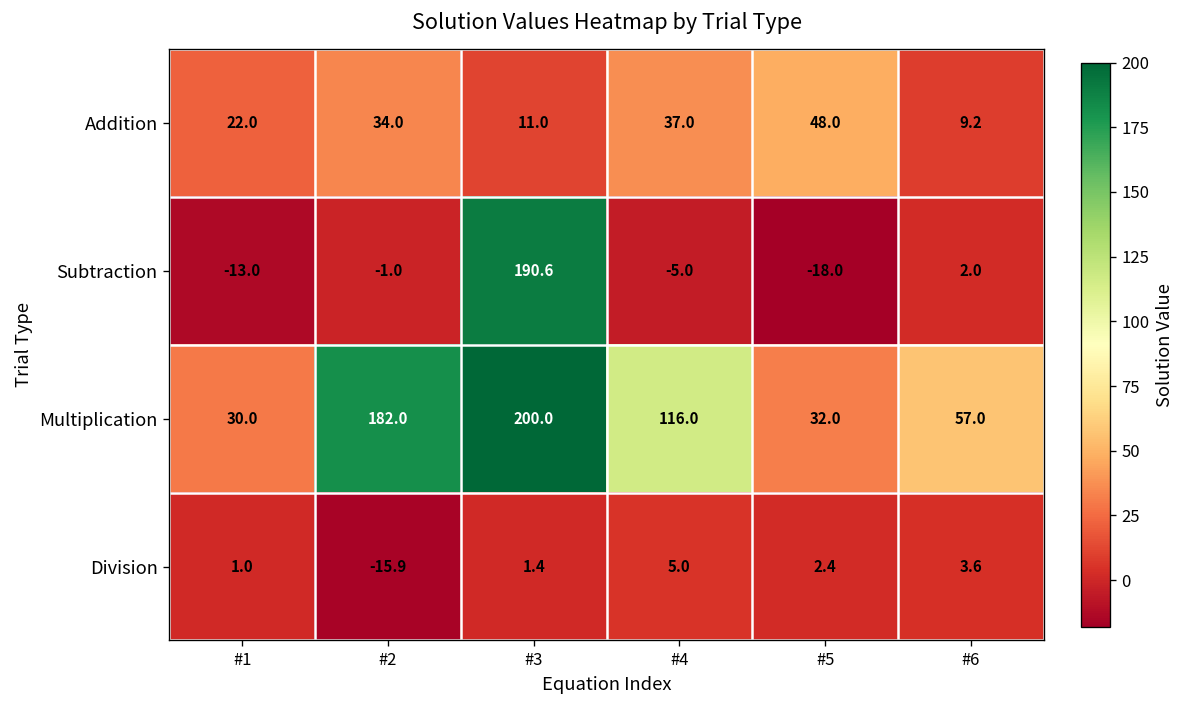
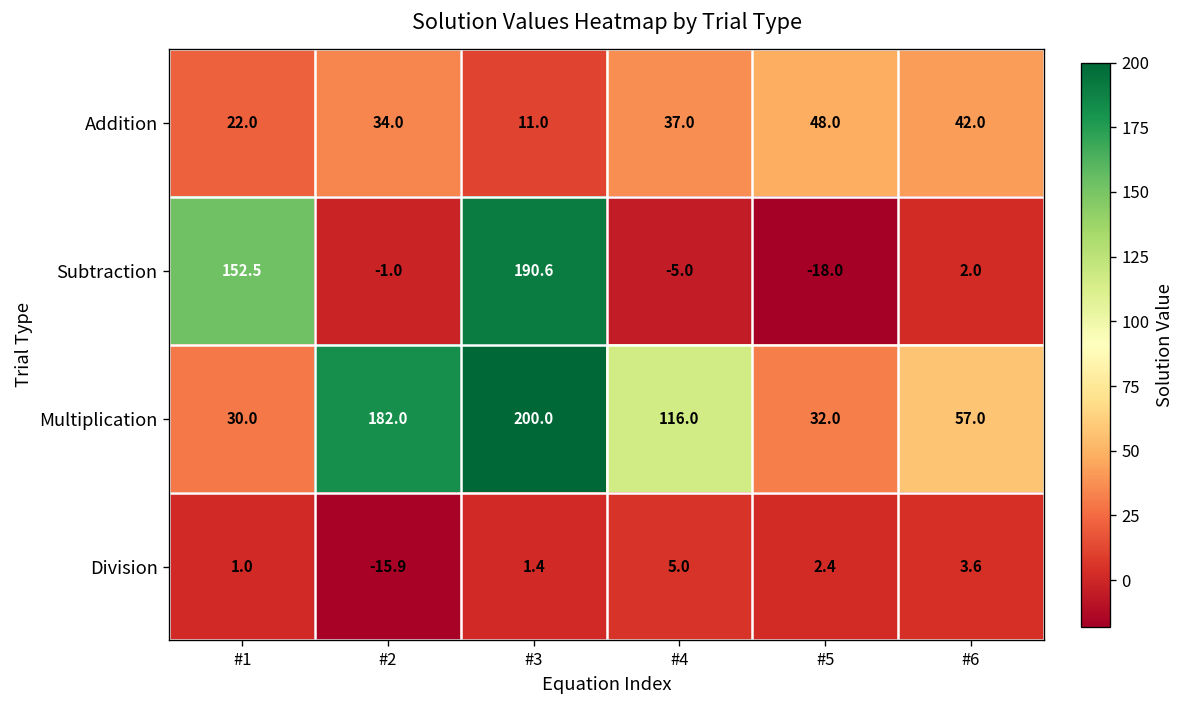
Addition, #6: 9.2 -> 42.0
Subtraction, #1: -13.0 -> 152.5
